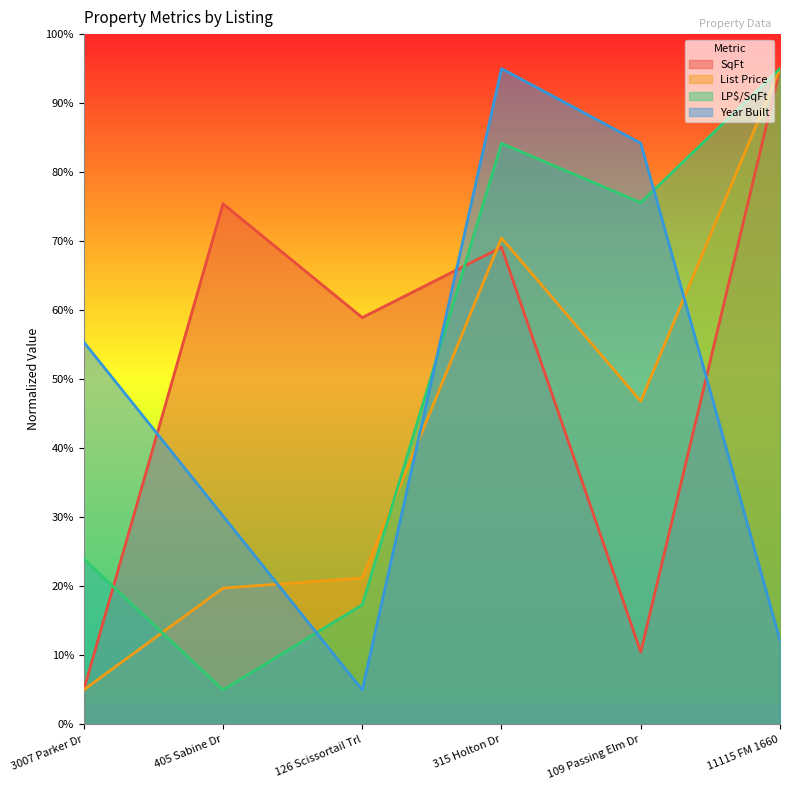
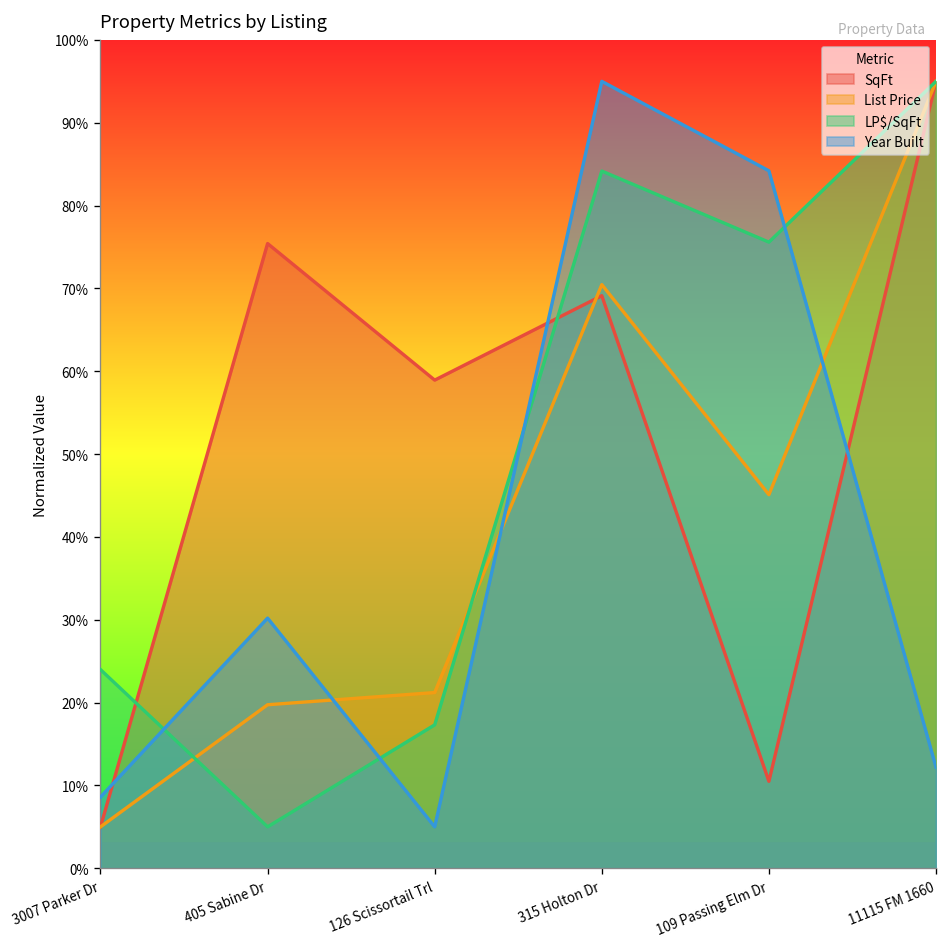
Year Built, 3007 Parker Dr: 55% -> 9%
List Price, 109 Passing Elm Dr: 47% -> 45%
